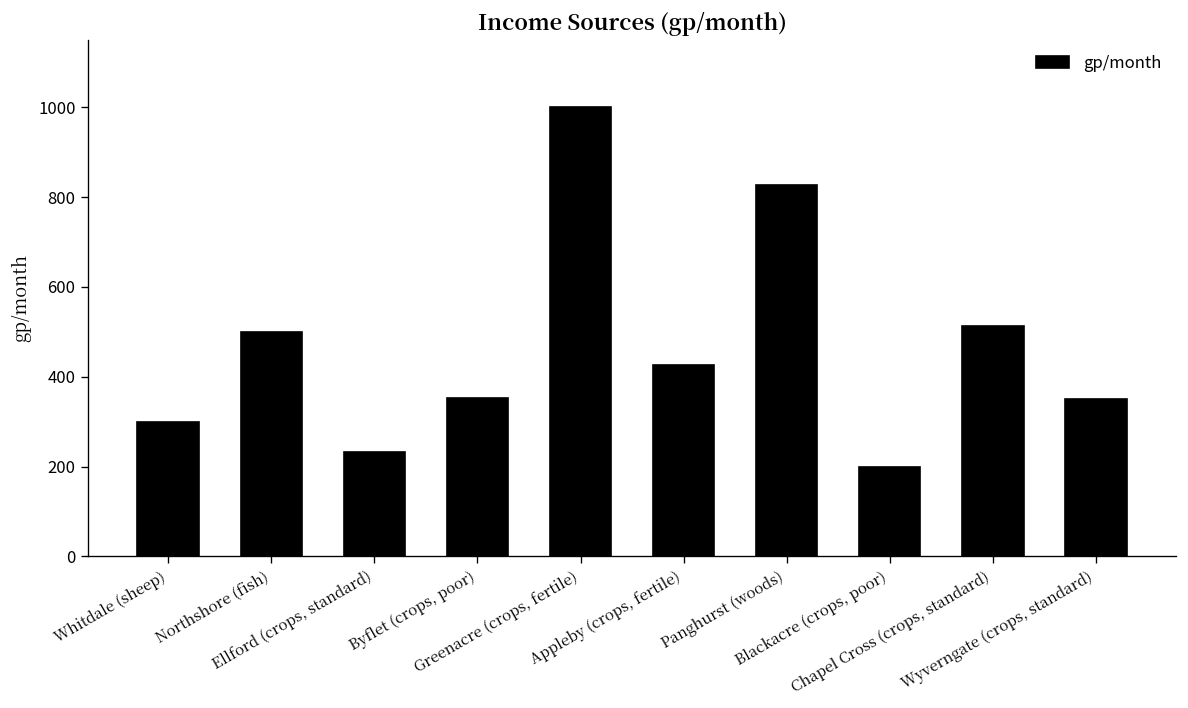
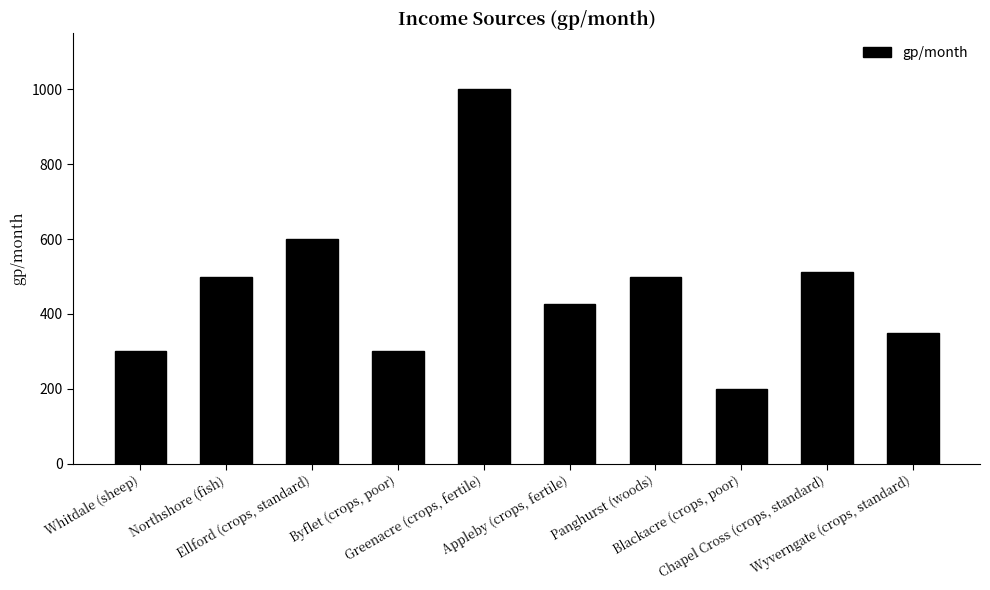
Ellford (crops, standard): 230 -> 600
Byflet (crops, poor): 350 -> 300
Panghurst (woods): 830 -> 500
